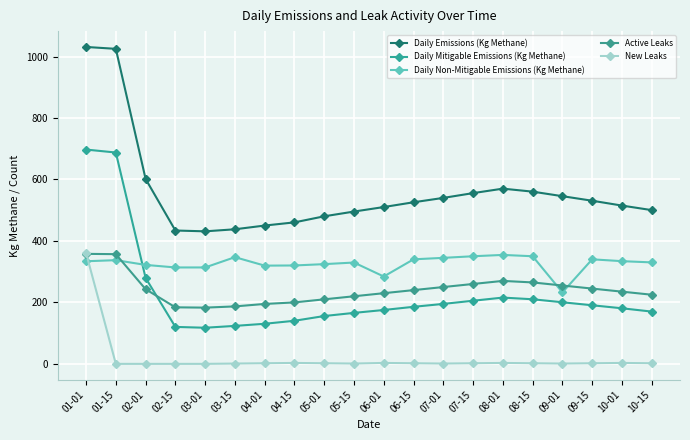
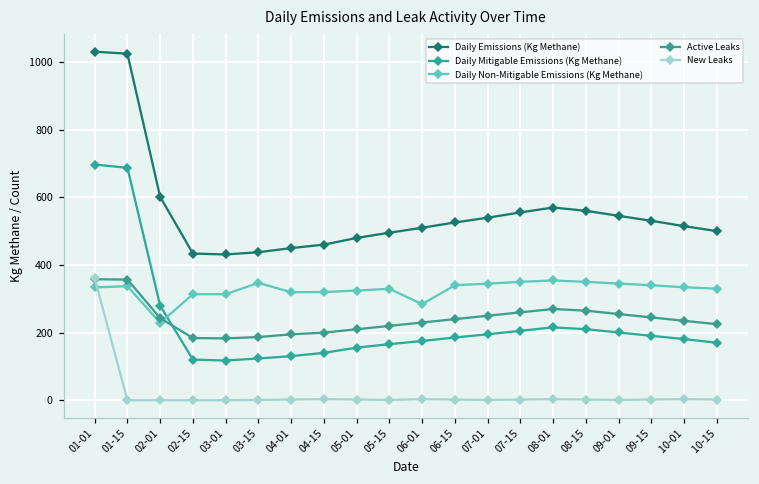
Daily Non-Mitigable Emissions (Kg Methane), 02-01: 320 -> 230
Daily Non-Mitigable Emissions (Kg Methane), 09-01: 230 -> 350
